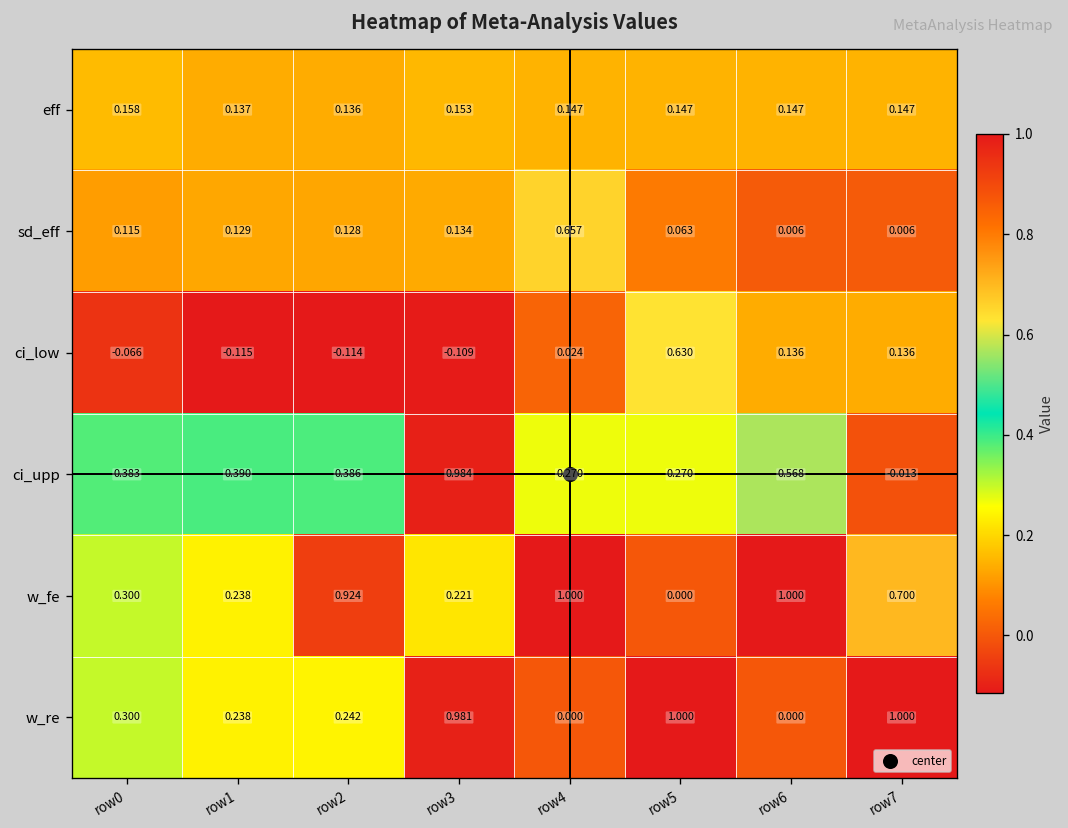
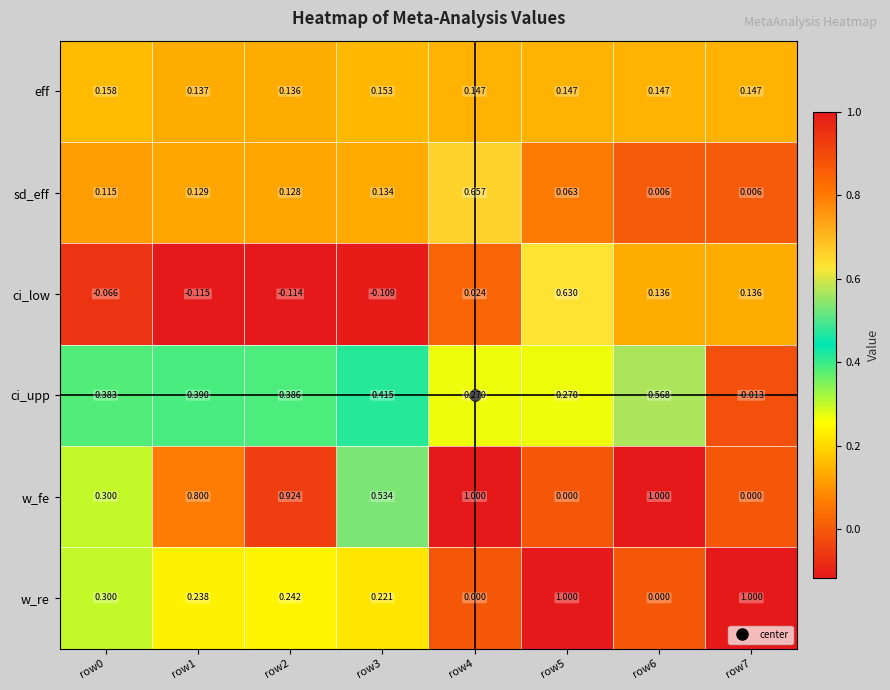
ci_upp, row3: 0.984 -> 0.415
w_fe, row1: 0.238 -> 0.800
w_fe, row3: 0.221 -> 0.534
w_fe, row7: 0.700 -> 0.000
w_re, row3: 0.981 -> 0.221
